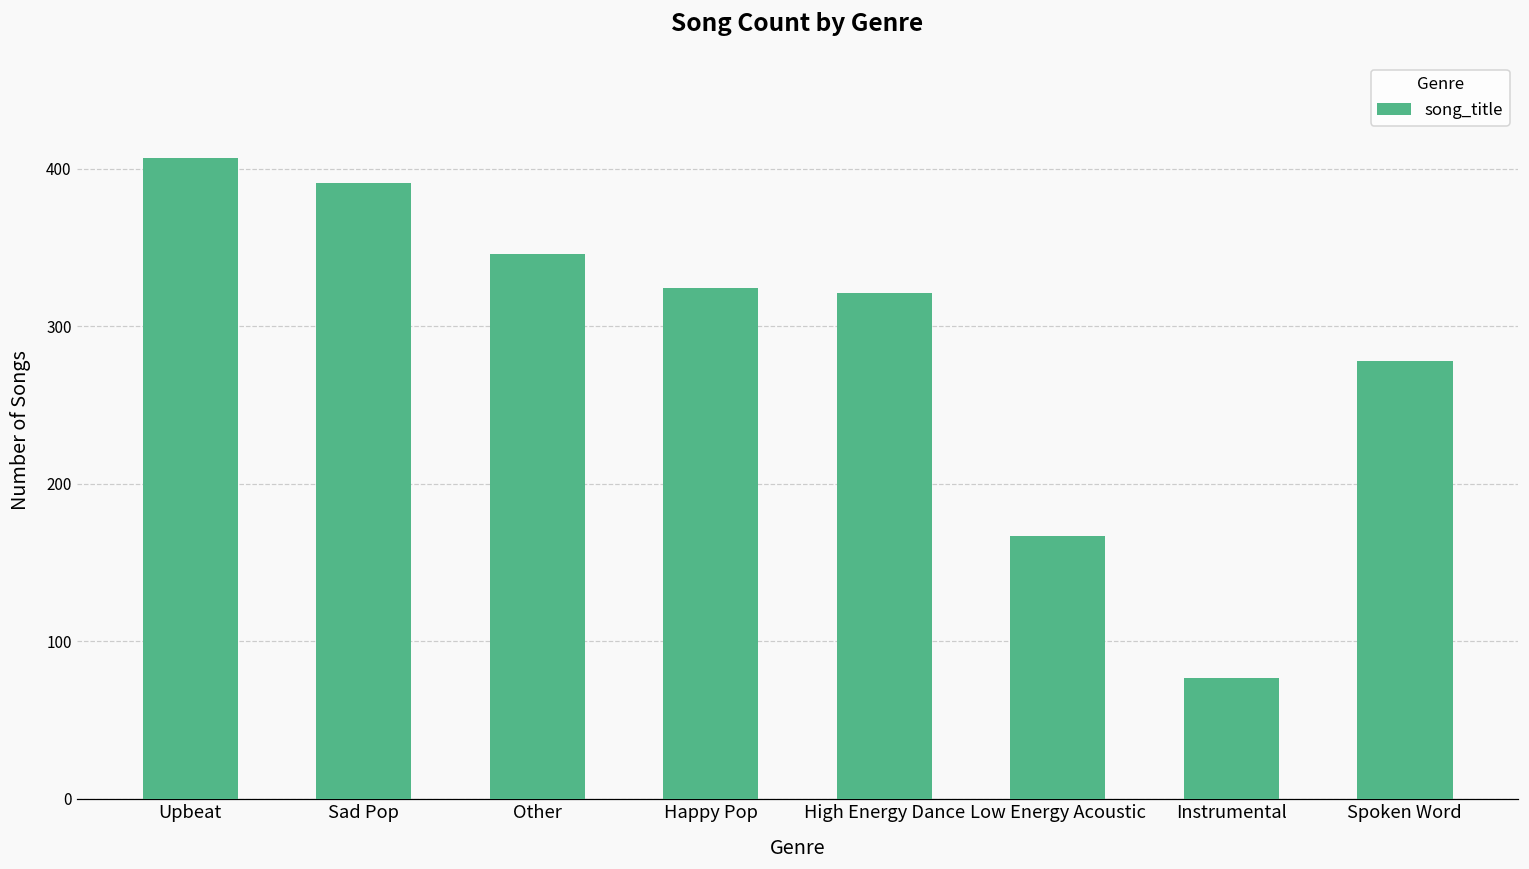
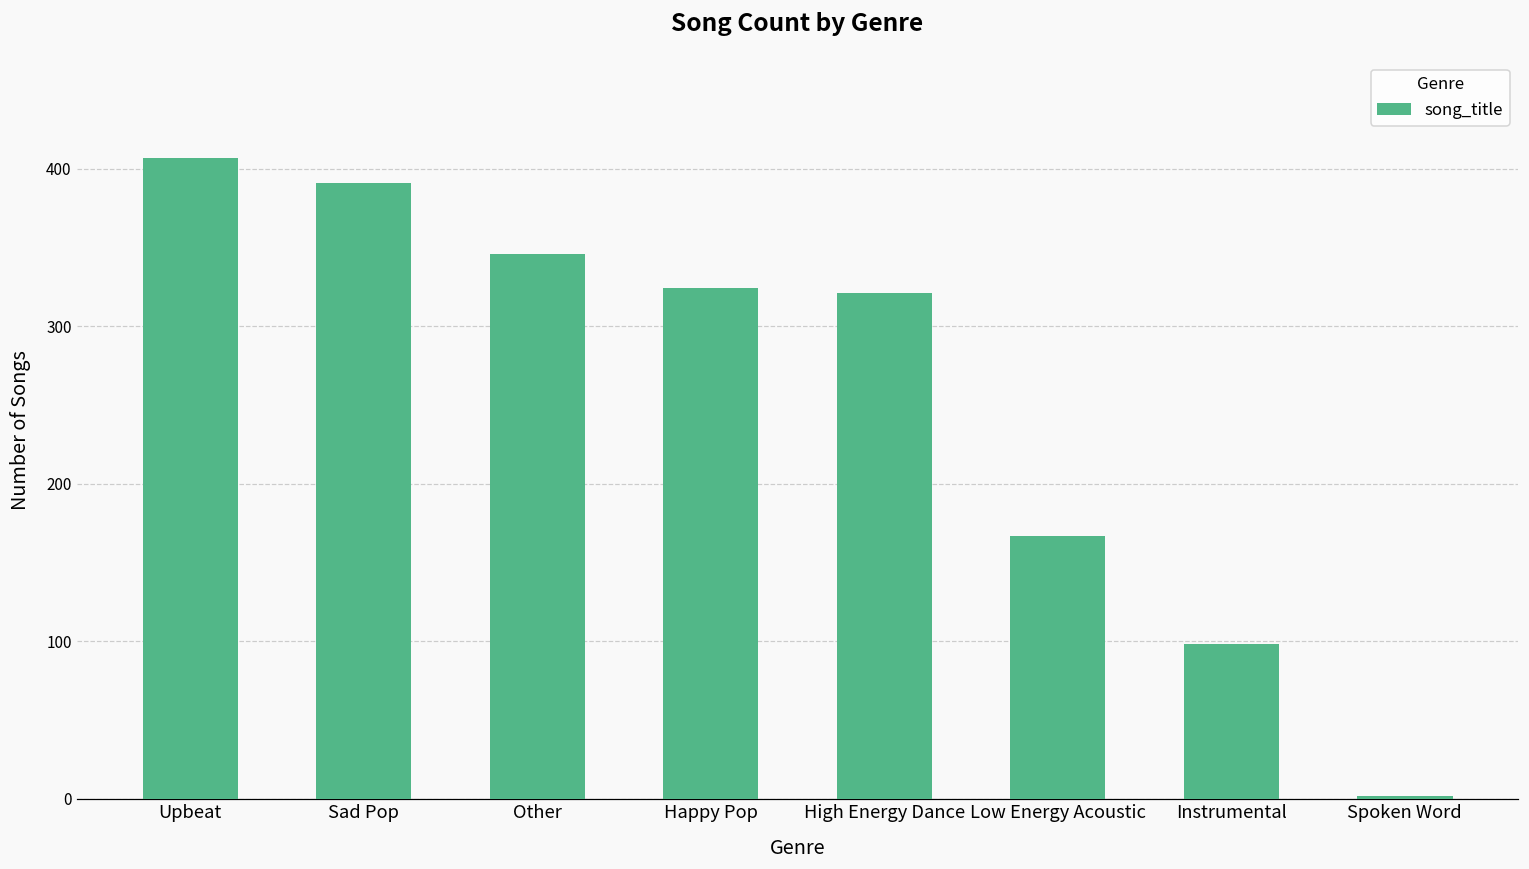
Instrumental: 77 -> 98
Spoken Word: 278 -> 2
